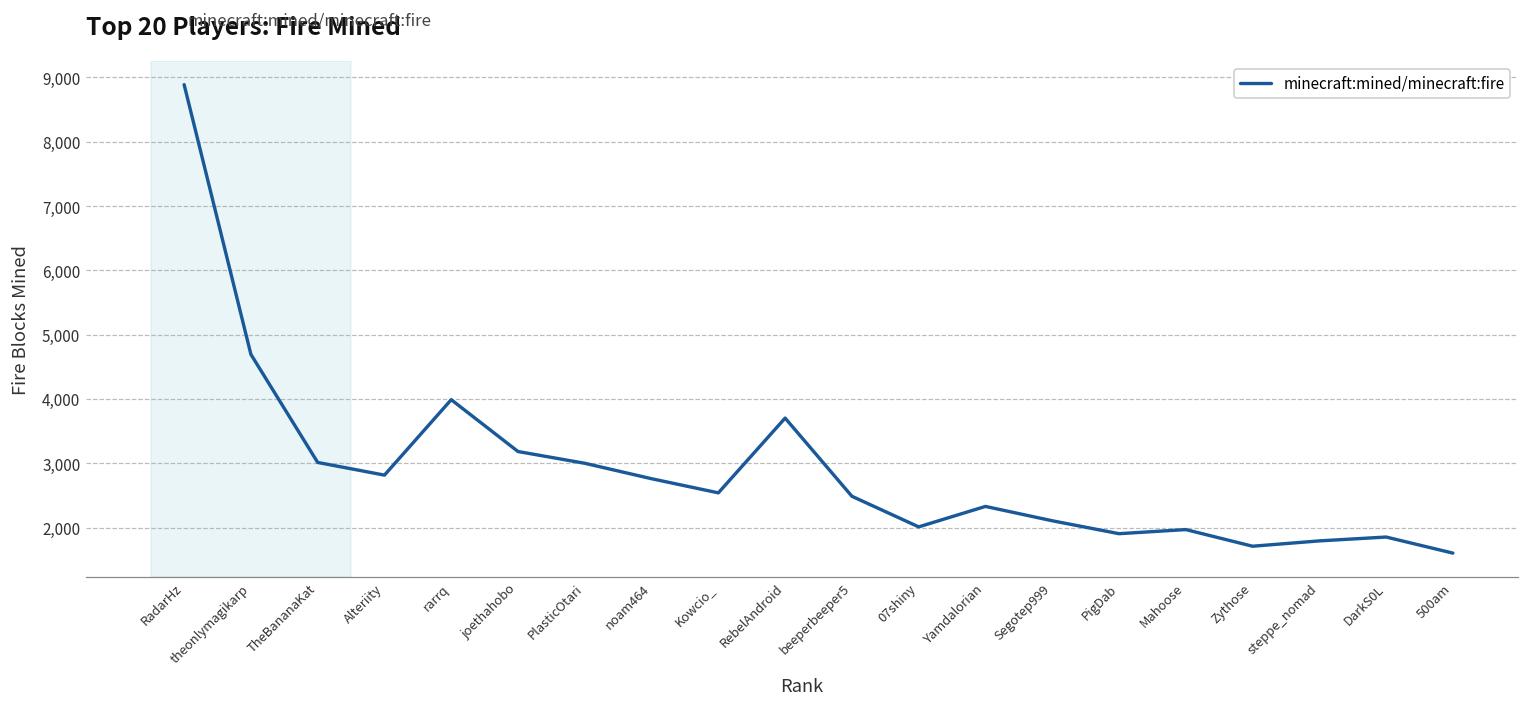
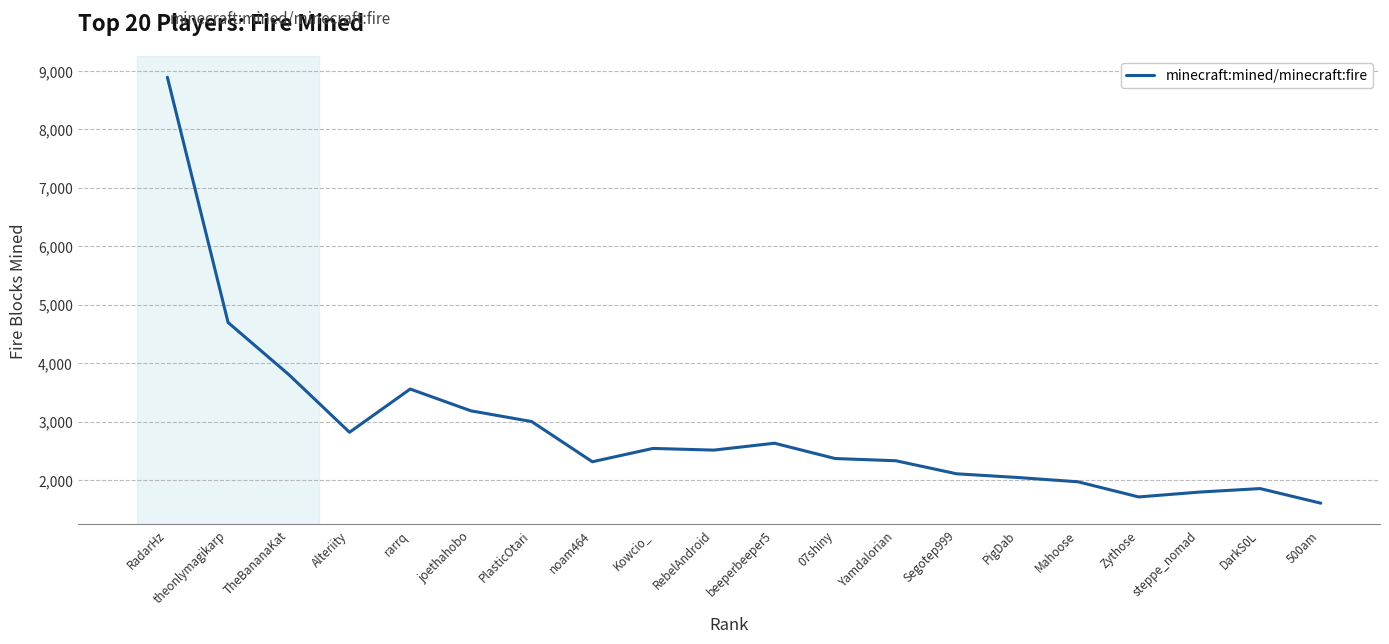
TheBananaKat: 3,000 -> 3,800
rarrq: 4,000 -> 3,600
noam464: 2,800 -> 2,300
RebelAndroid: 3,700 -> 2,500
beeperbeeper5: 2,500 -> 2,600
07shiny: 2,000 -> 2,400
PigDab: 1,900 -> 2,000
